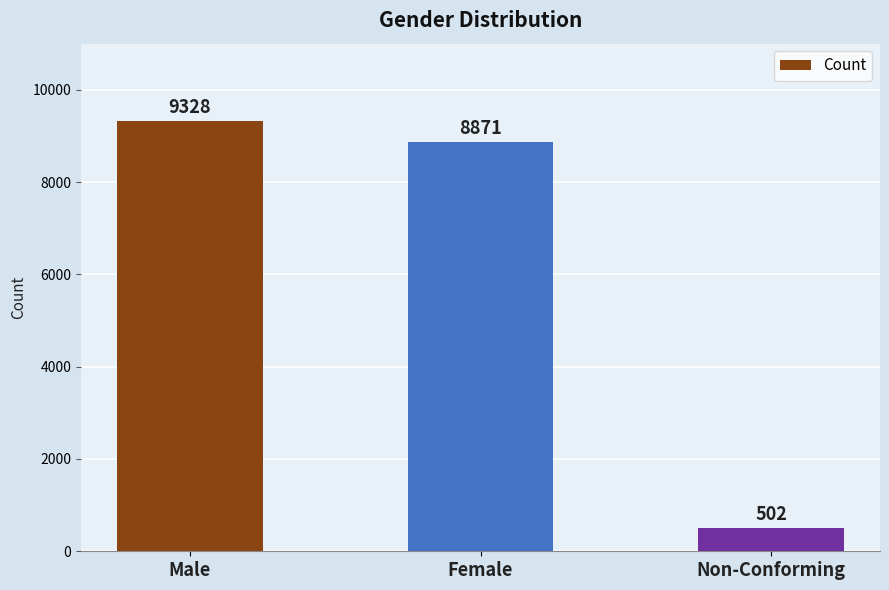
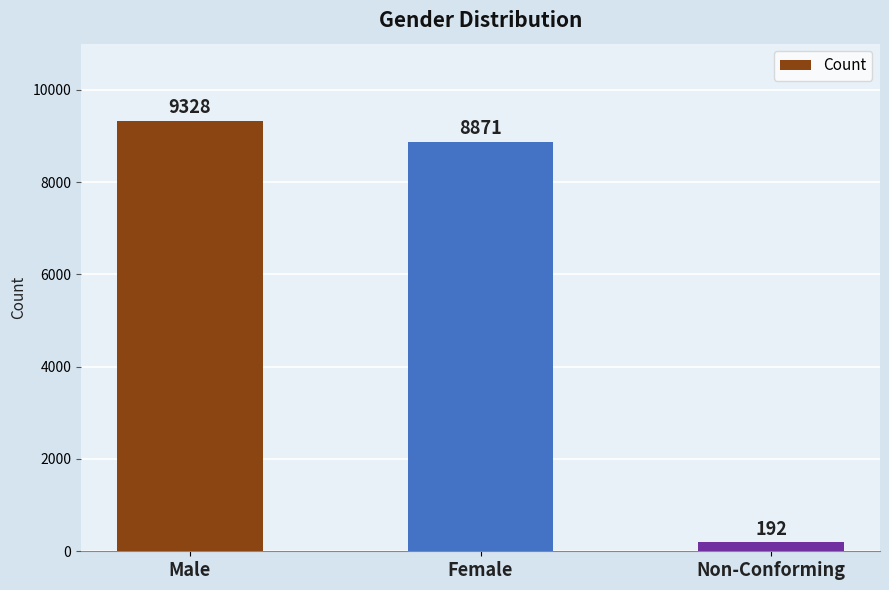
Non-Conforming: 502 -> 192
